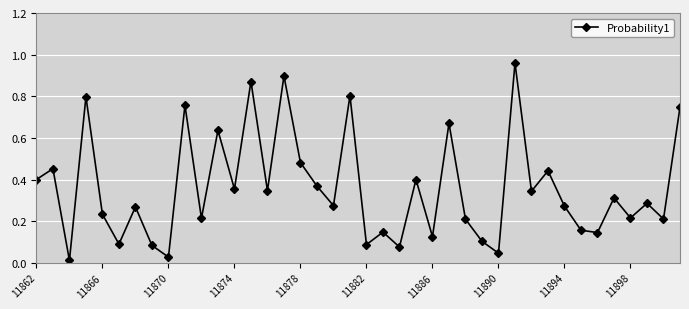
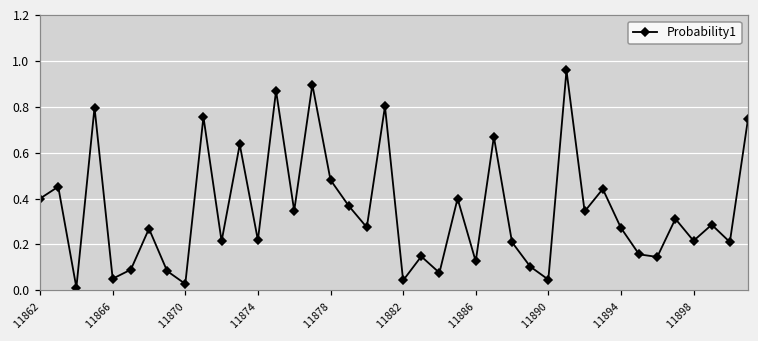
11866: 0.23 -> 0.05
11874: 0.35 -> 0.22
11882: 0.09 -> 0.04
